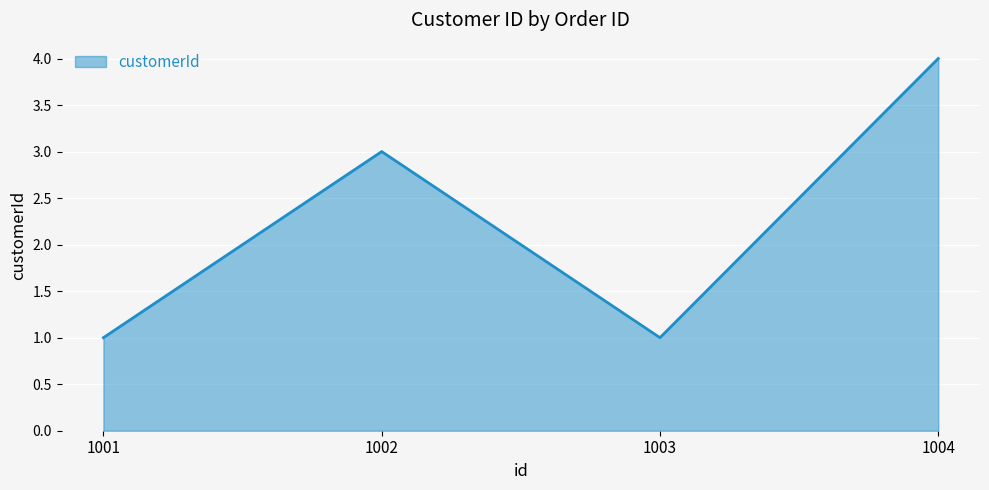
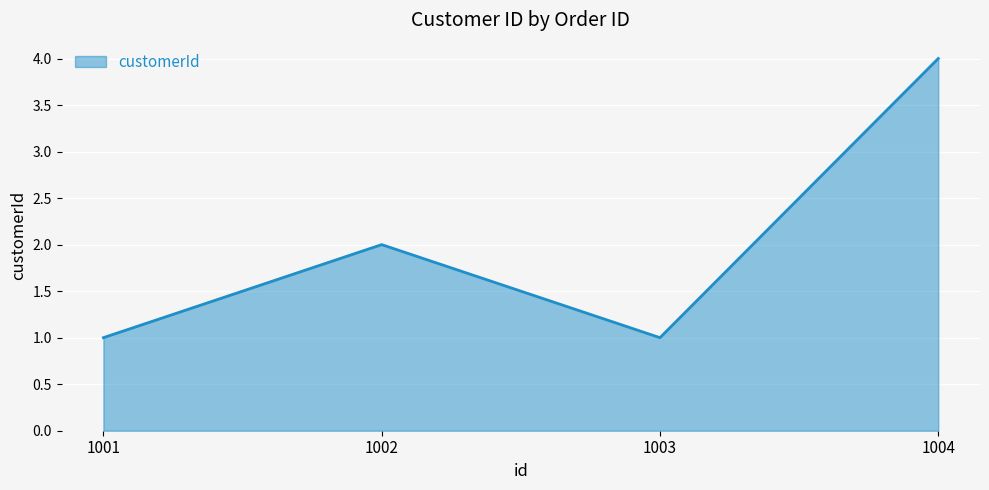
1002: 3 -> 2
